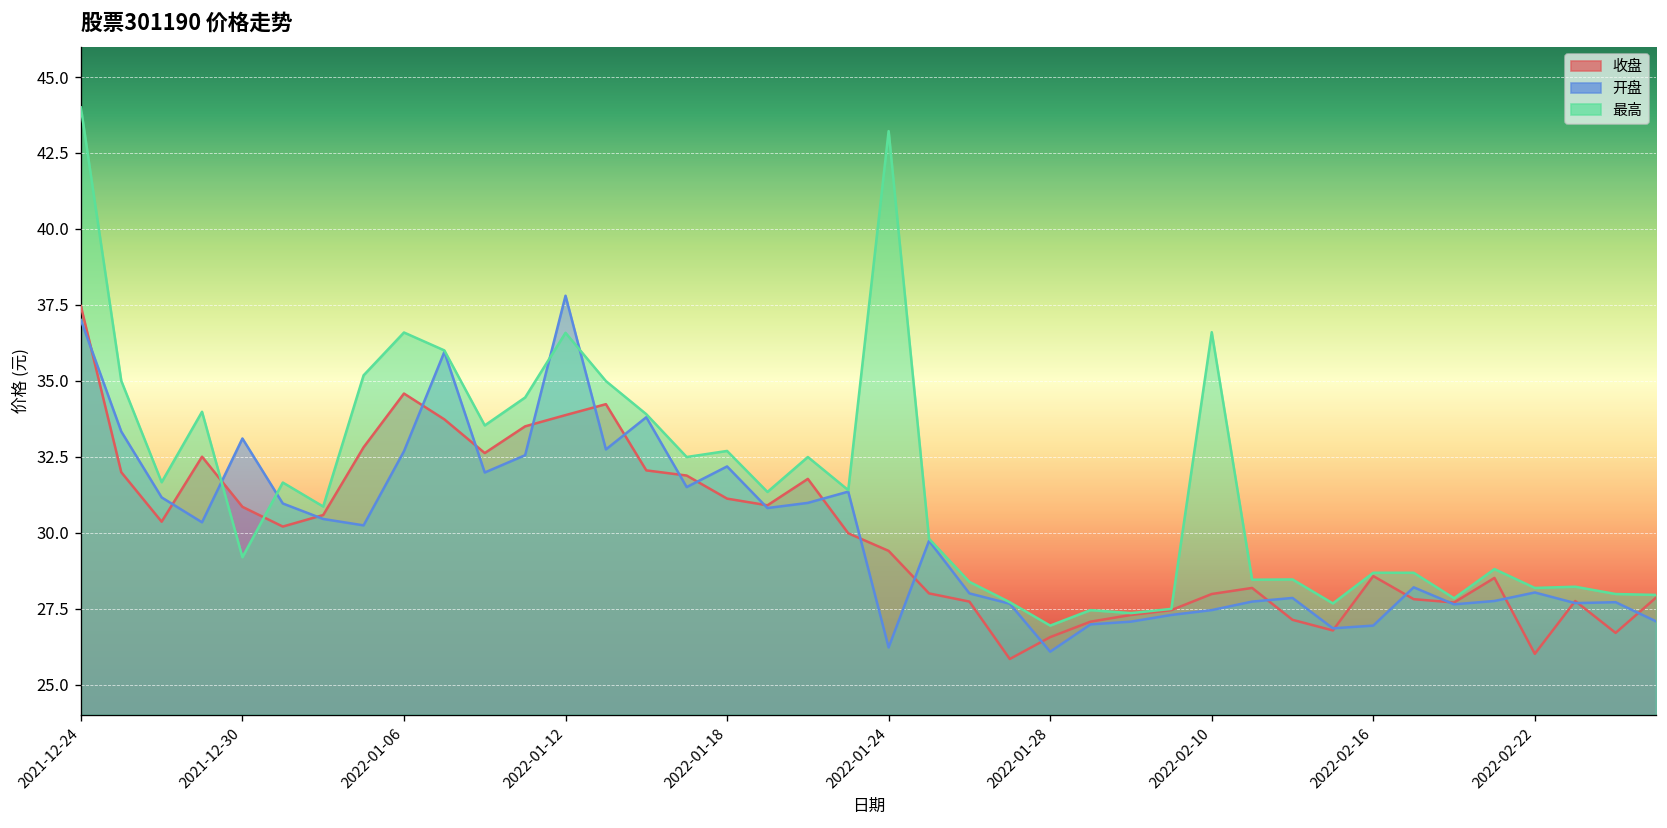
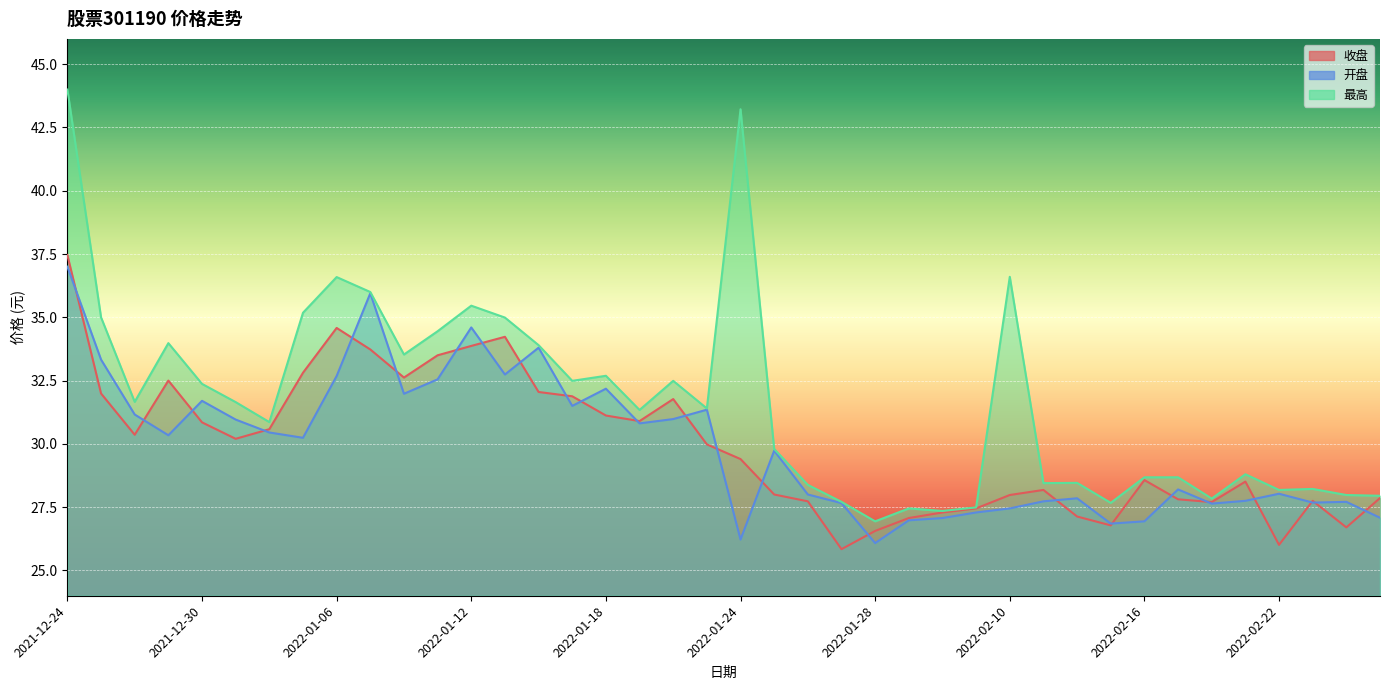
开盘, 2021-12-30: 33.1 -> 31.7
最高, 2021-12-30: 29.2 -> 32.4
开盘, 2022-01-12: 37.8 -> 34.6
最高, 2022-01-12: 36.6 -> 35.5
